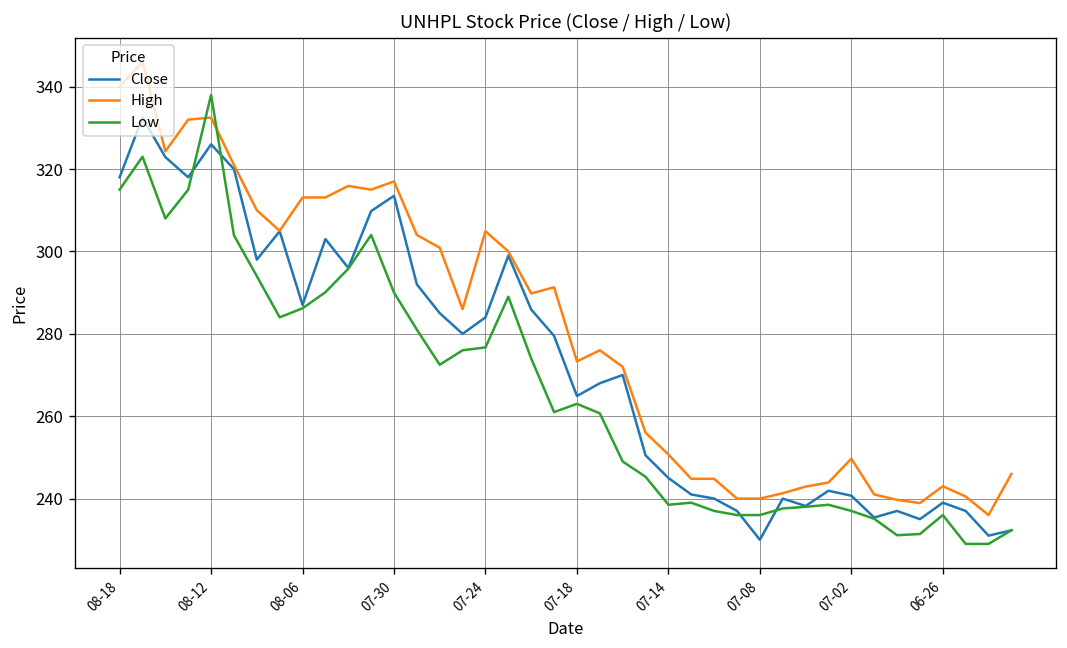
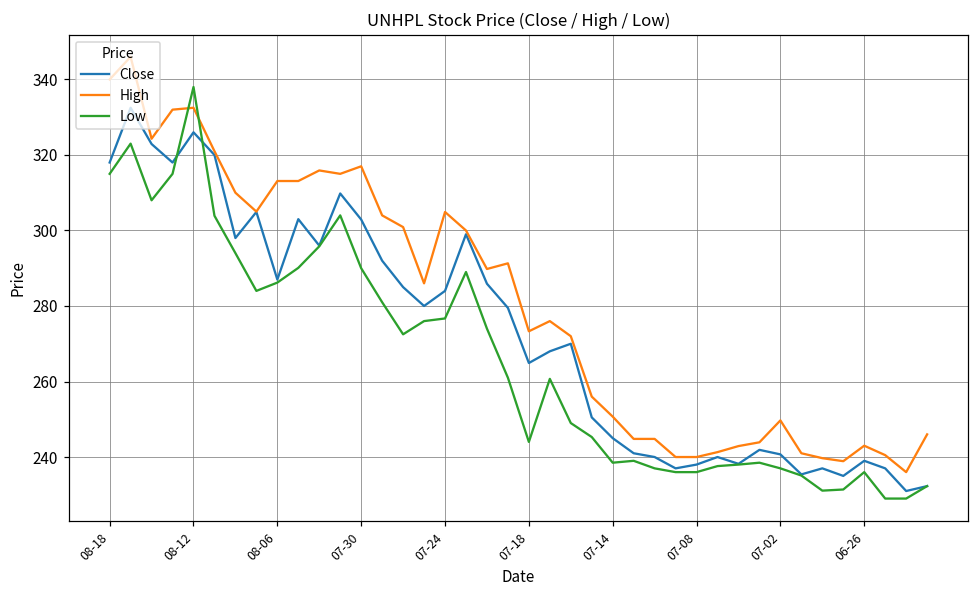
Close, 07-30: 314 -> 303
Low, 07-18: 263 -> 244
Close, 07-08: 230 -> 238
